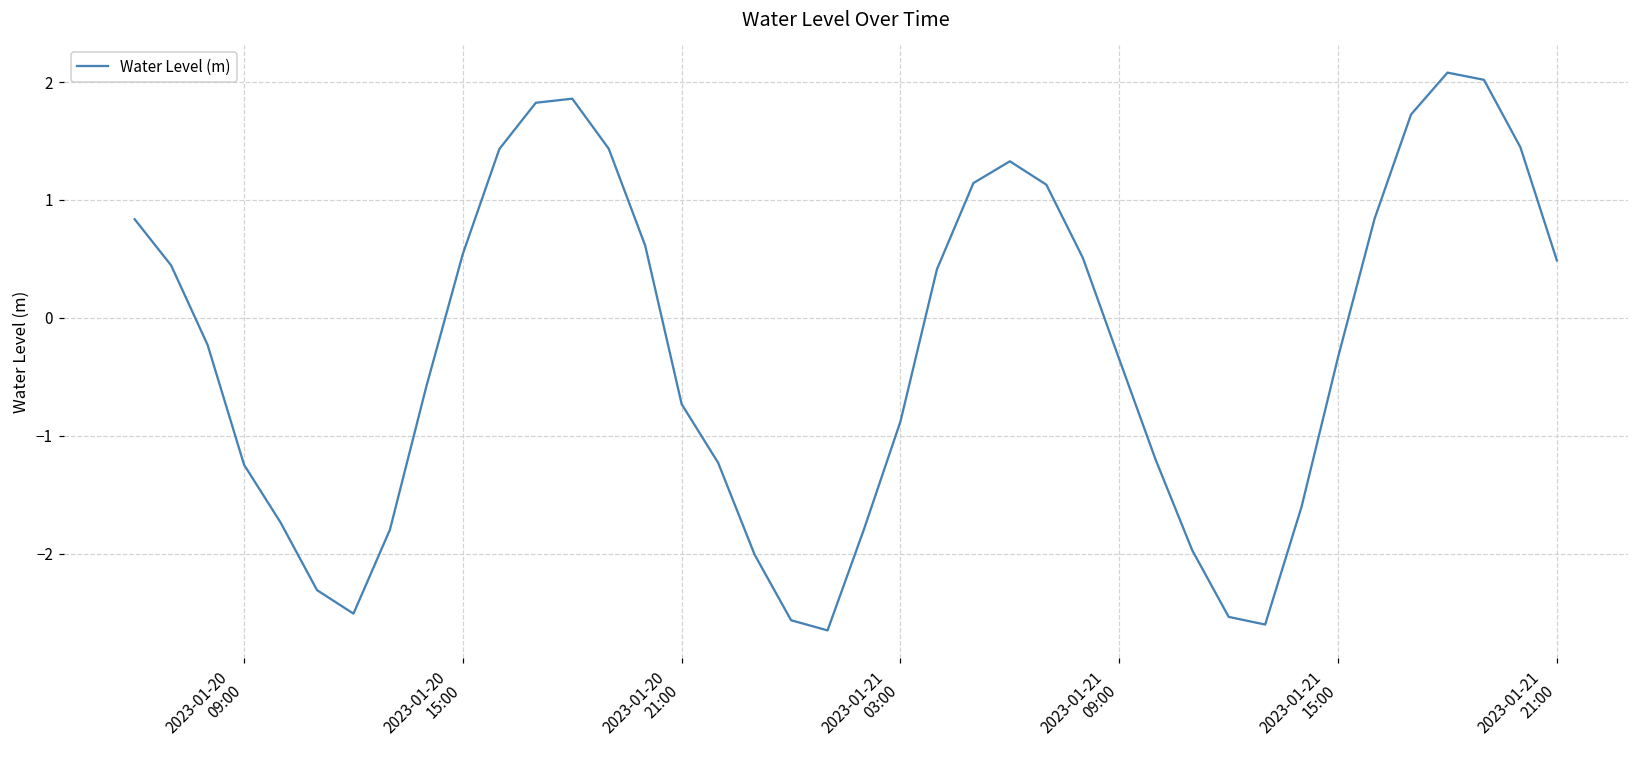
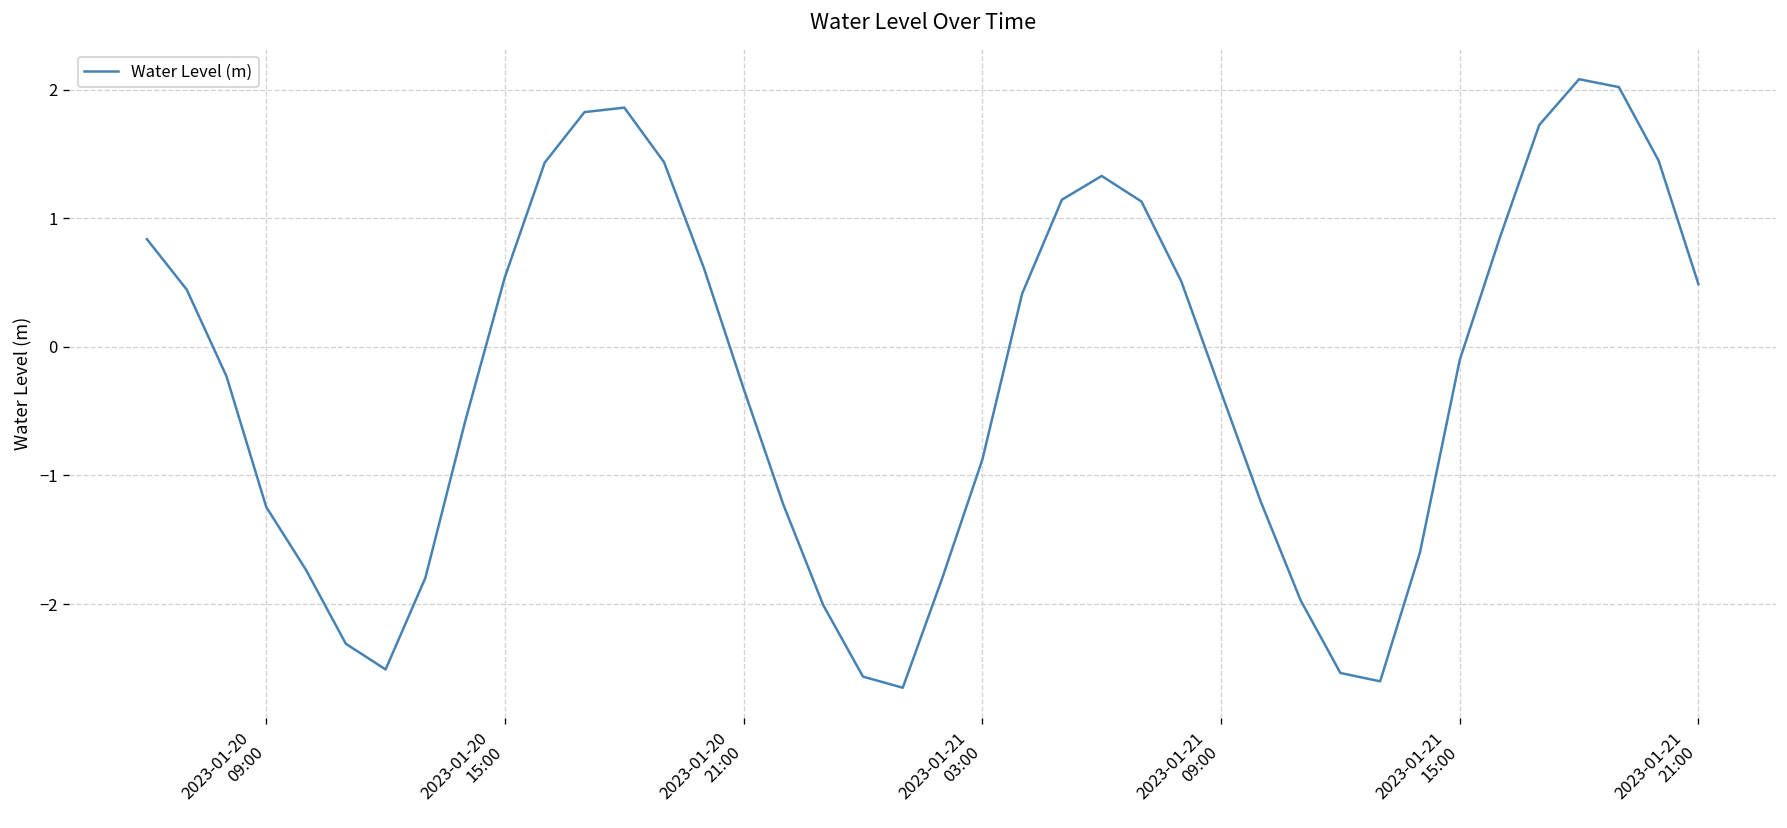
2023-01-20 21:00: -0.73 -> -0.33
2023-01-21 15:00: -0.33 -> -0.10
